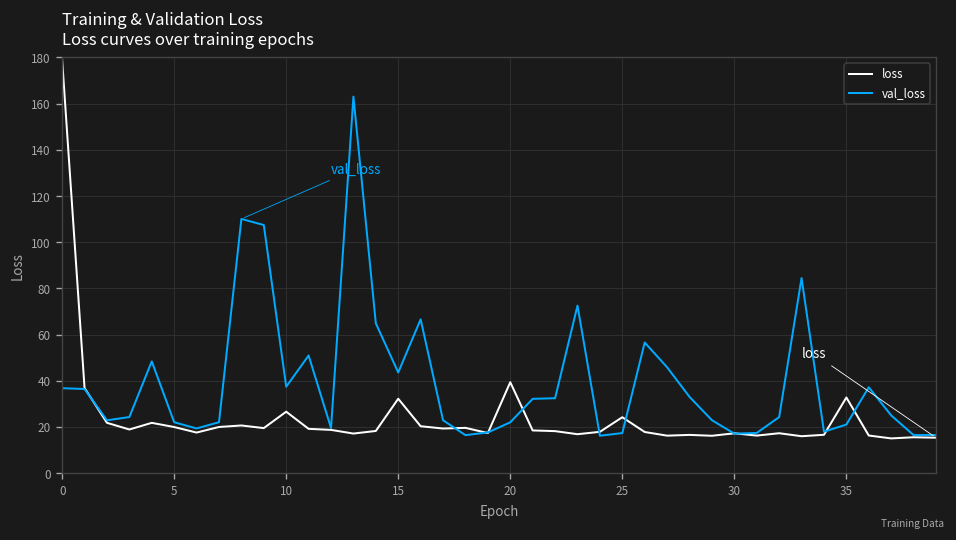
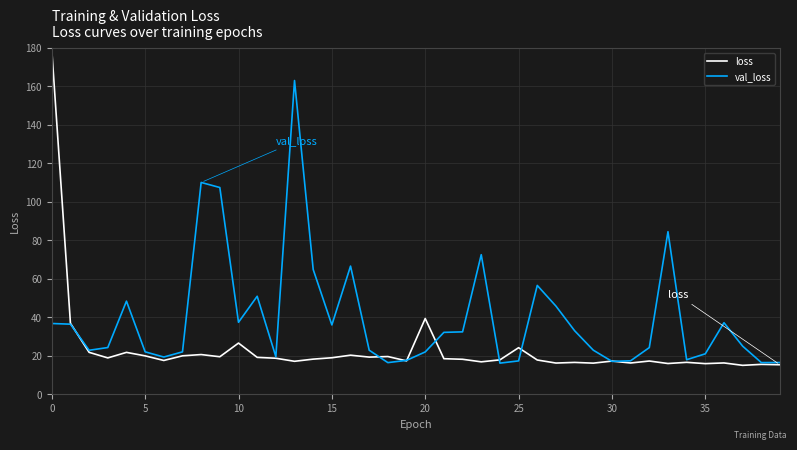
loss, 15: 32 -> 19
val_loss, 15: 44 -> 36
loss, 35: 33 -> 16
